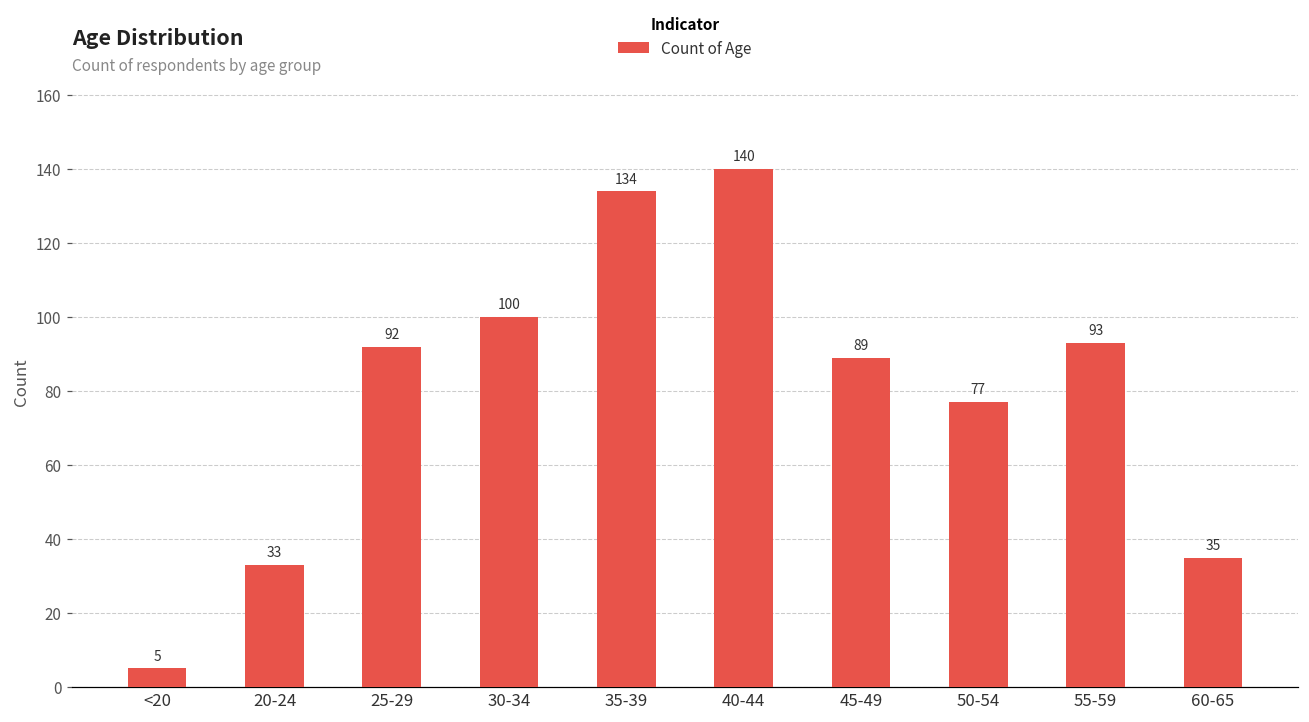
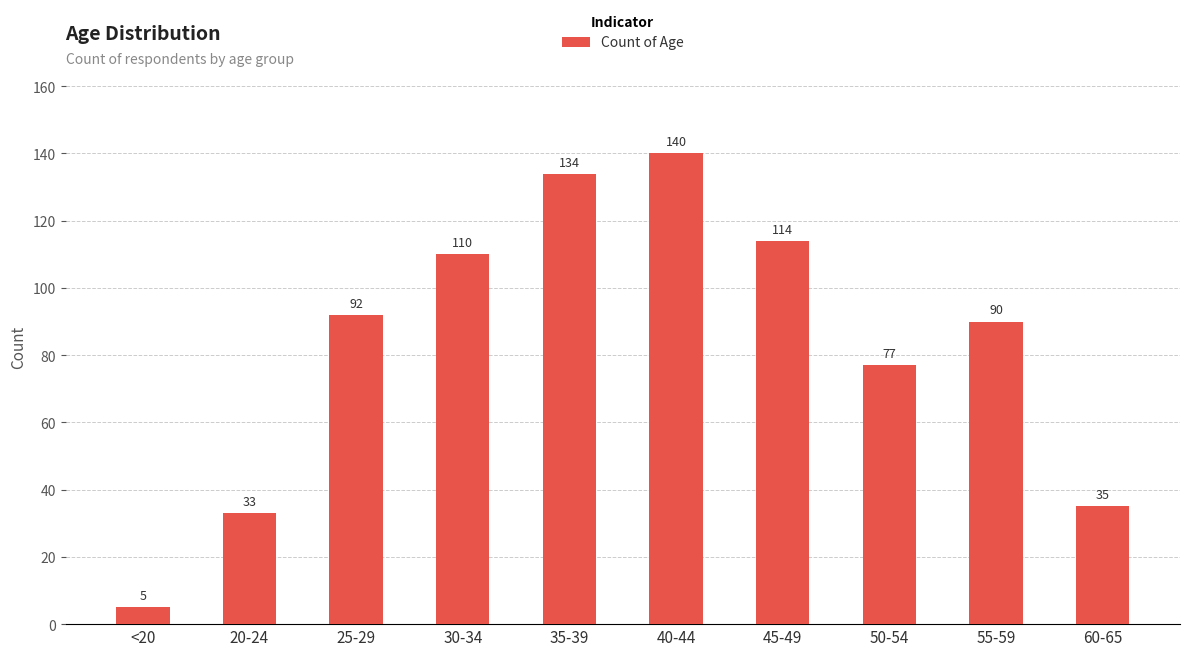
30-34: 100 -> 110
45-49: 89 -> 114
55-59: 93 -> 90
